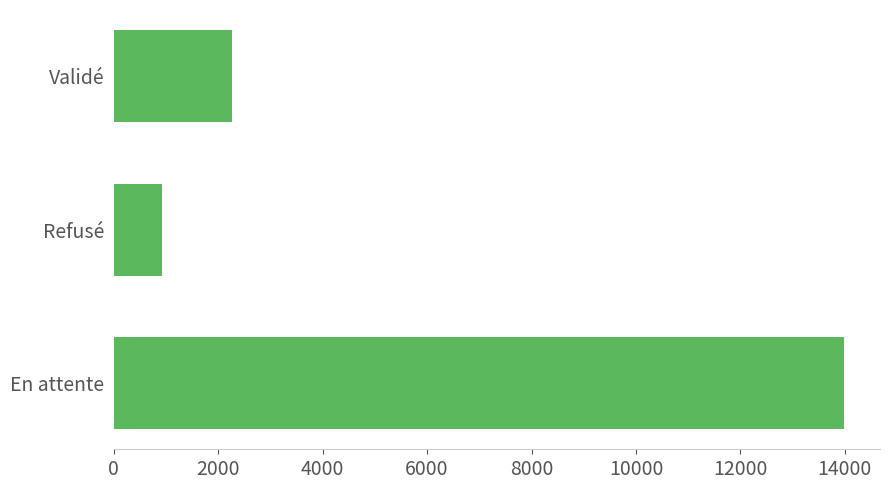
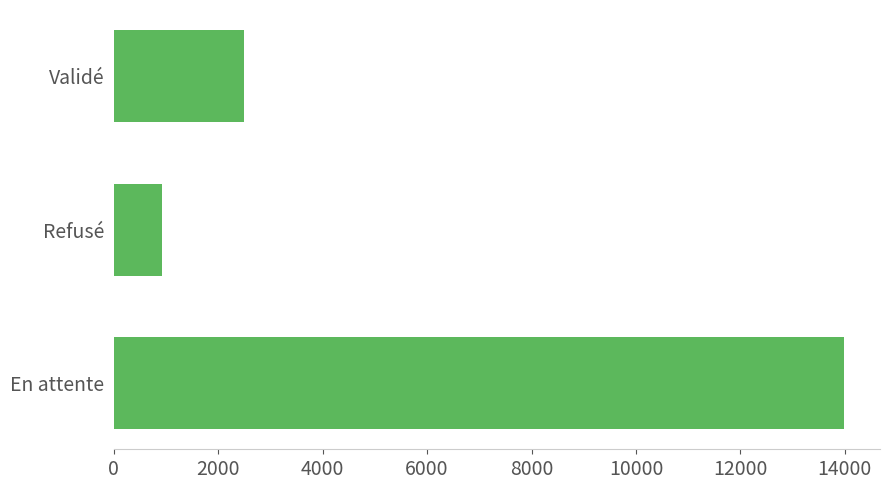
Validé: 2300 -> 2500
